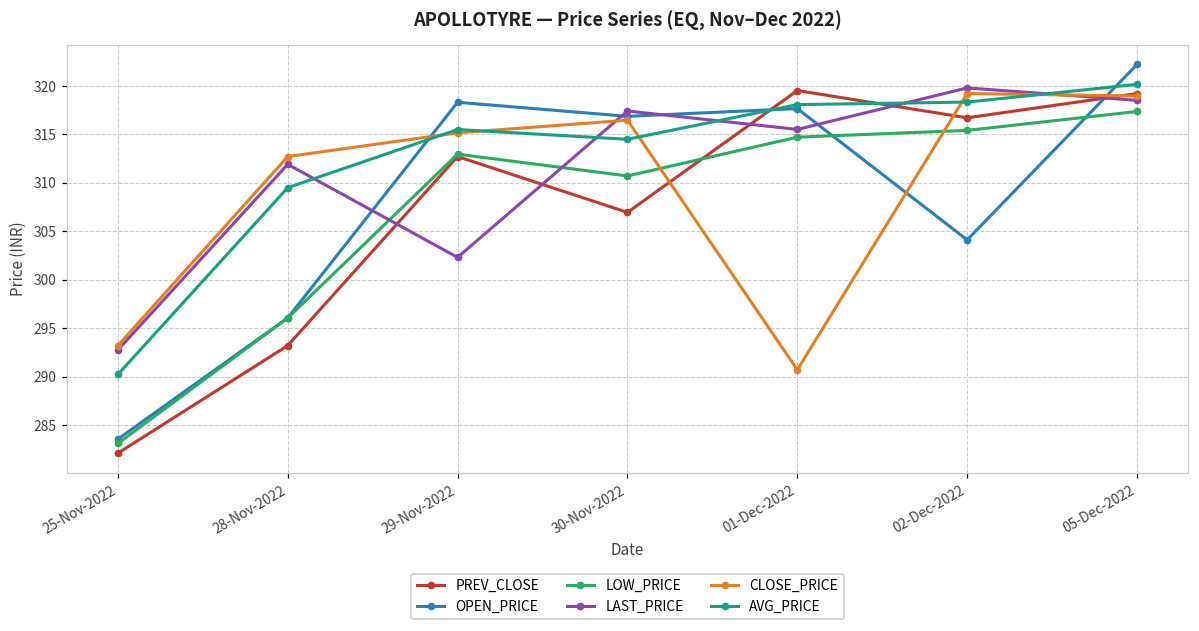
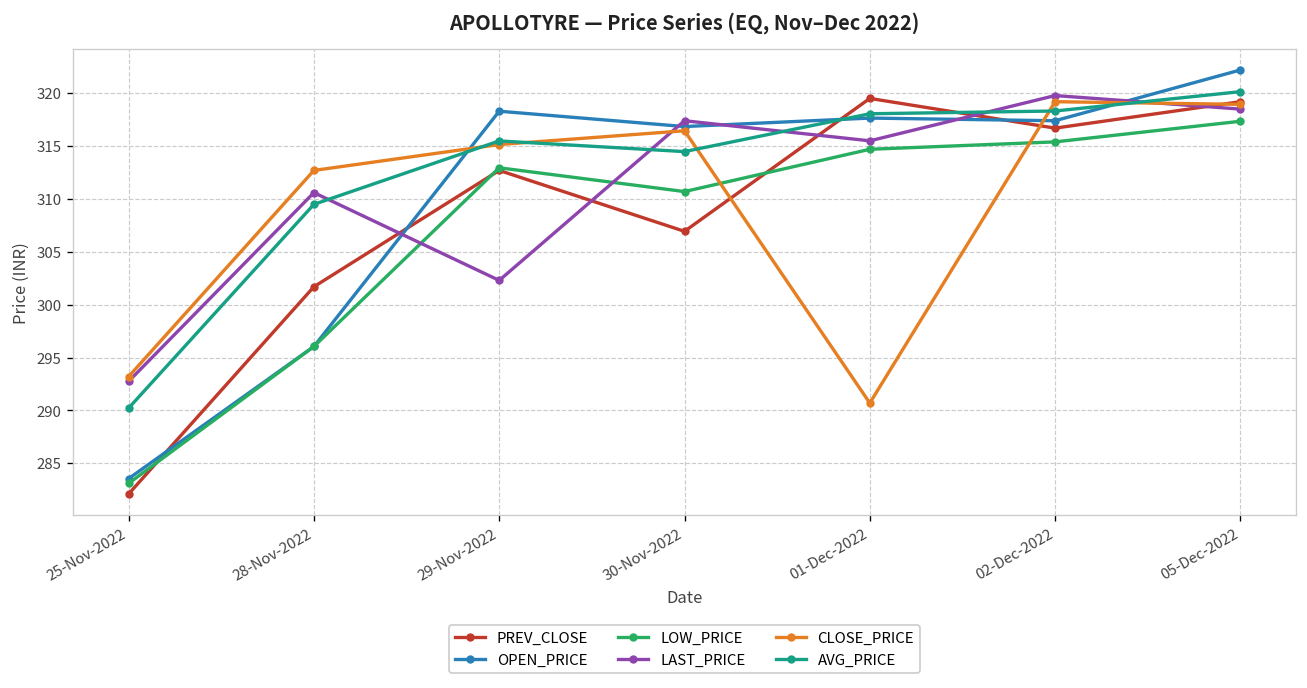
PREV_CLOSE, 28-Nov-2022: 293 -> 302
LAST_PRICE, 28-Nov-2022: 312 -> 311
OPEN_PRICE, 02-Dec-2022: 304 -> 317
